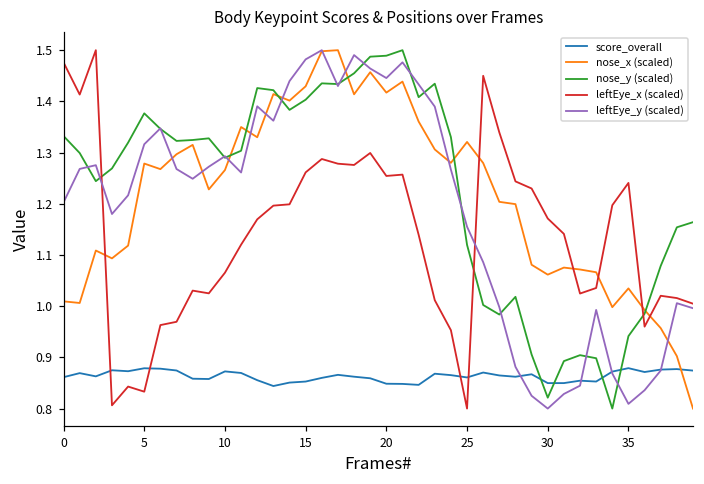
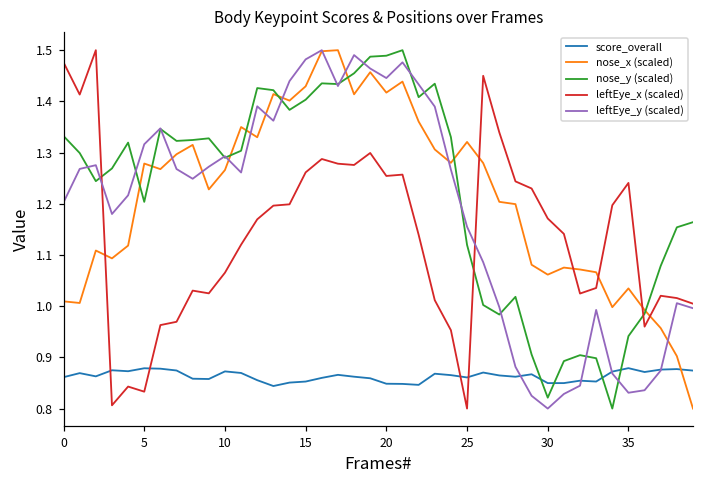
nose_y (scaled), 5: 1.38 -> 1.20
leftEye_y (scaled), 35: 0.81 -> 0.83
